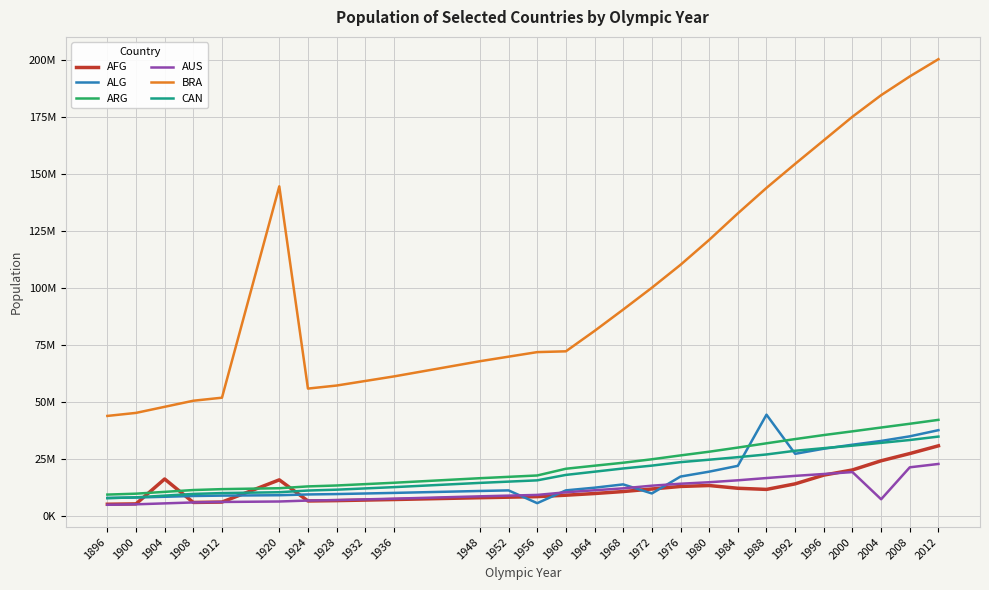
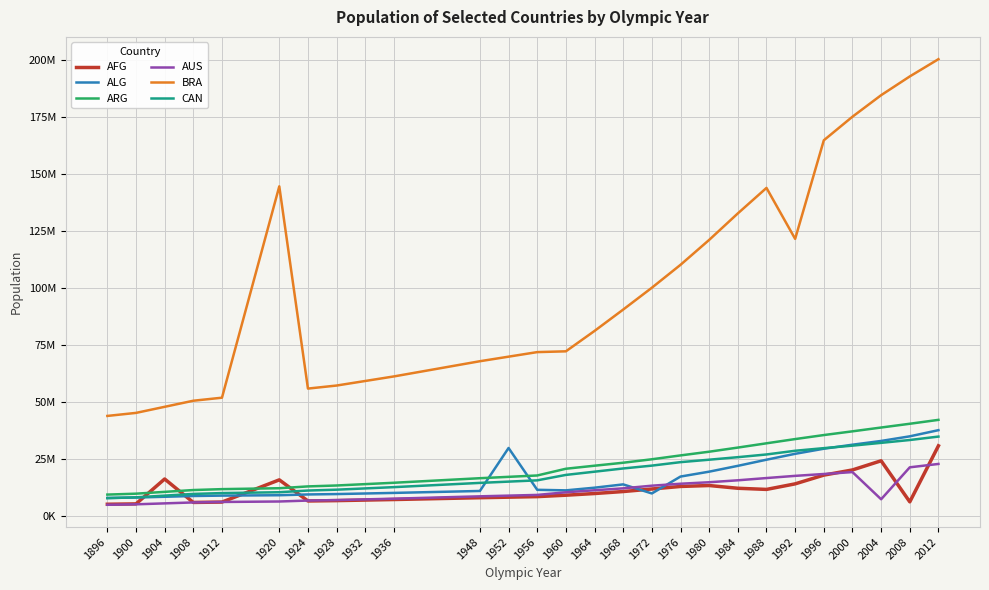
ALG, 1952: 11000000 -> 30000000
ALG, 1956: 5000000 -> 11000000
ALG, 1988: 44000000 -> 25000000
BRA, 1992: 155000000 -> 122000000
AFG, 2008: 27000000 -> 6000000
